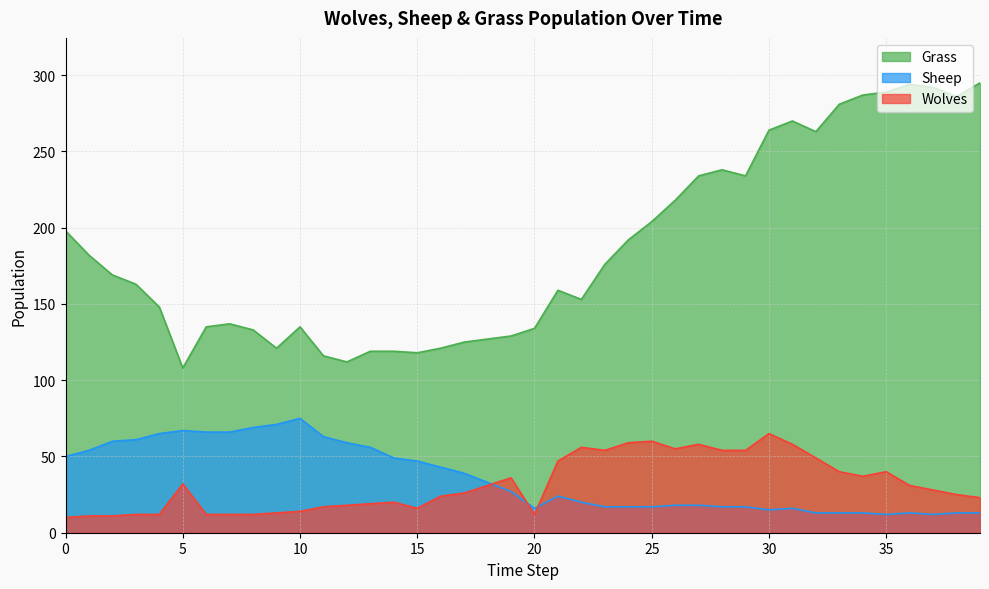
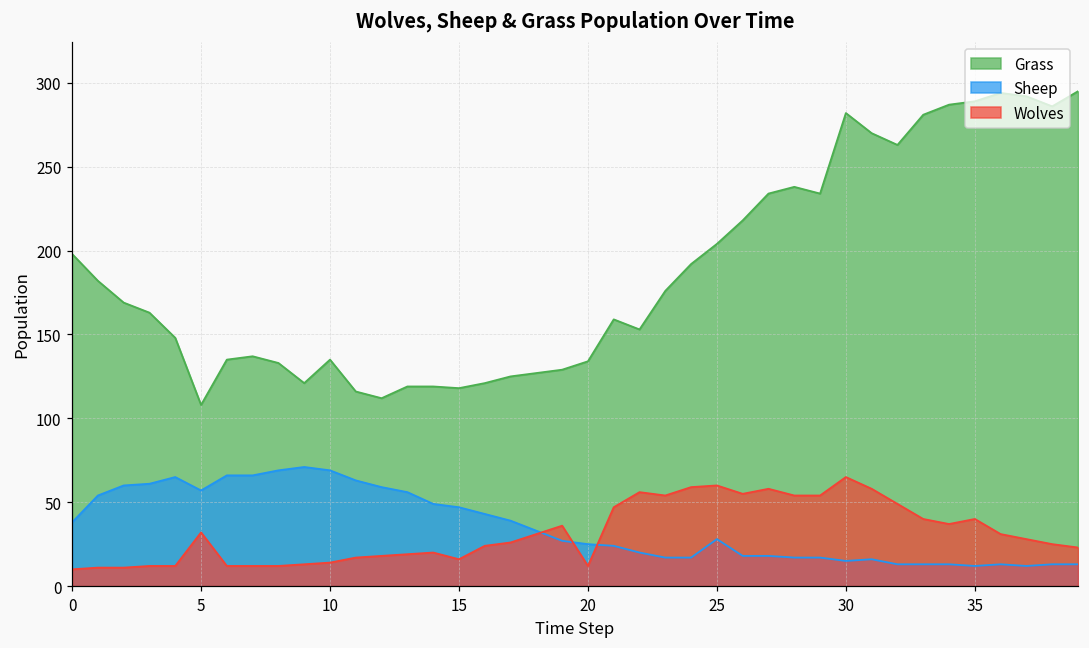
Sheep, 0: 50 -> 38
Sheep, 5: 67 -> 57
Sheep, 10: 75 -> 69
Sheep, 20: 16 -> 25
Sheep, 25: 17 -> 28
Grass, 30: 264 -> 282
